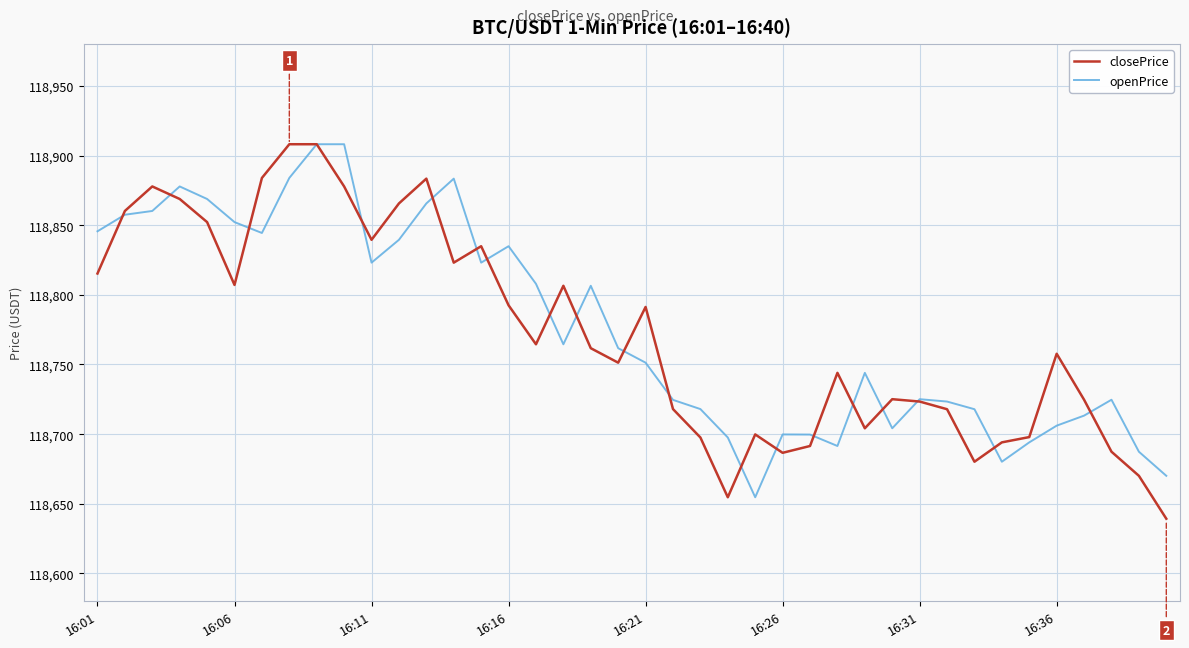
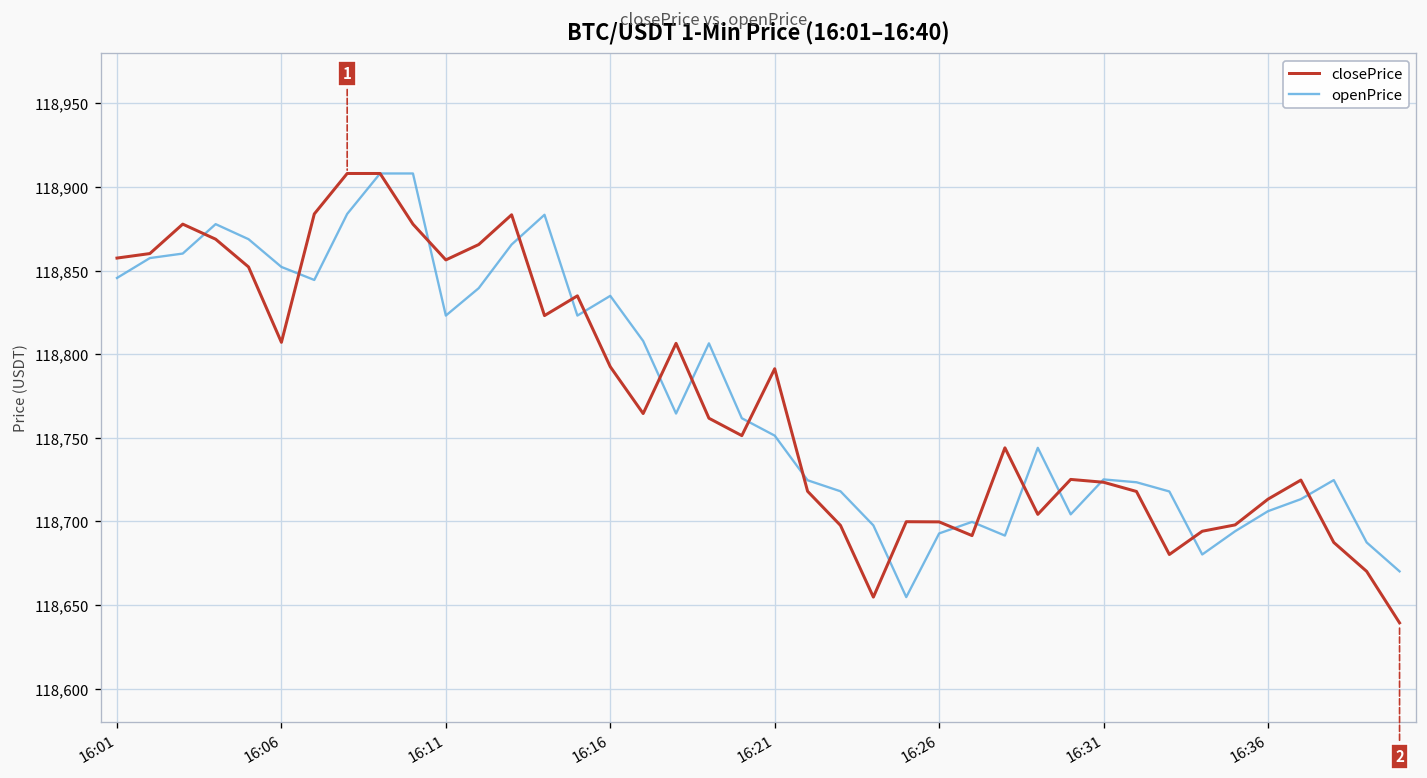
closePrice, 16:01: 118,815 -> 118,858
closePrice, 16:11: 118,840 -> 118,856
closePrice, 16:26: 118,687 -> 118,700
openPrice, 16:26: 118,700 -> 118,693
closePrice, 16:36: 118,758 -> 118,713
